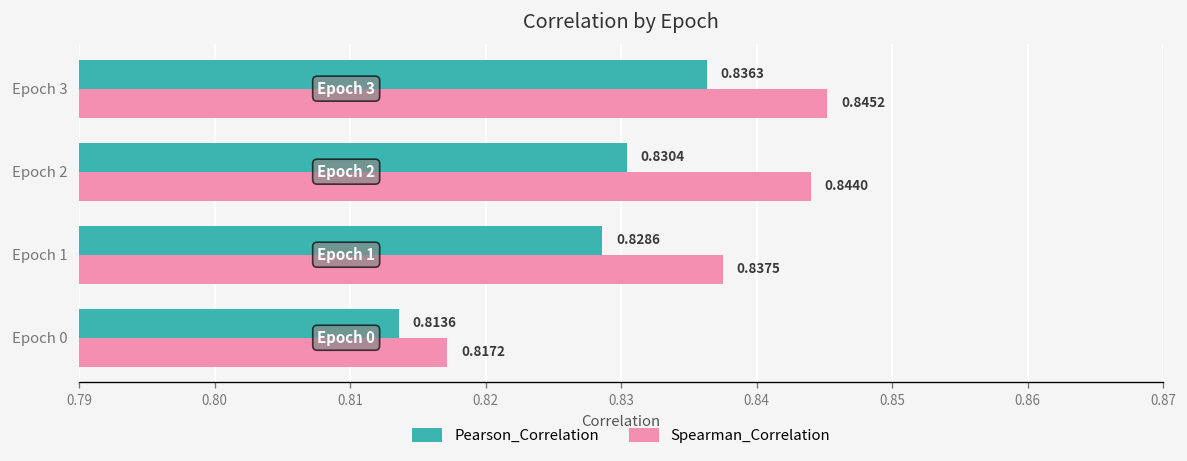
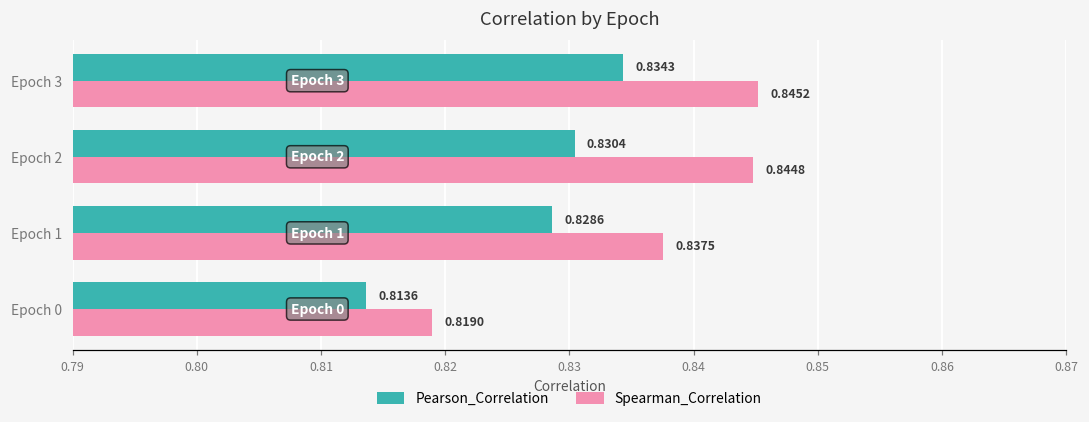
Pearson_Correlation, Epoch 3: 0.8363 -> 0.8343
Spearman_Correlation, Epoch 2: 0.8440 -> 0.8448
Spearman_Correlation, Epoch 0: 0.8172 -> 0.8190
